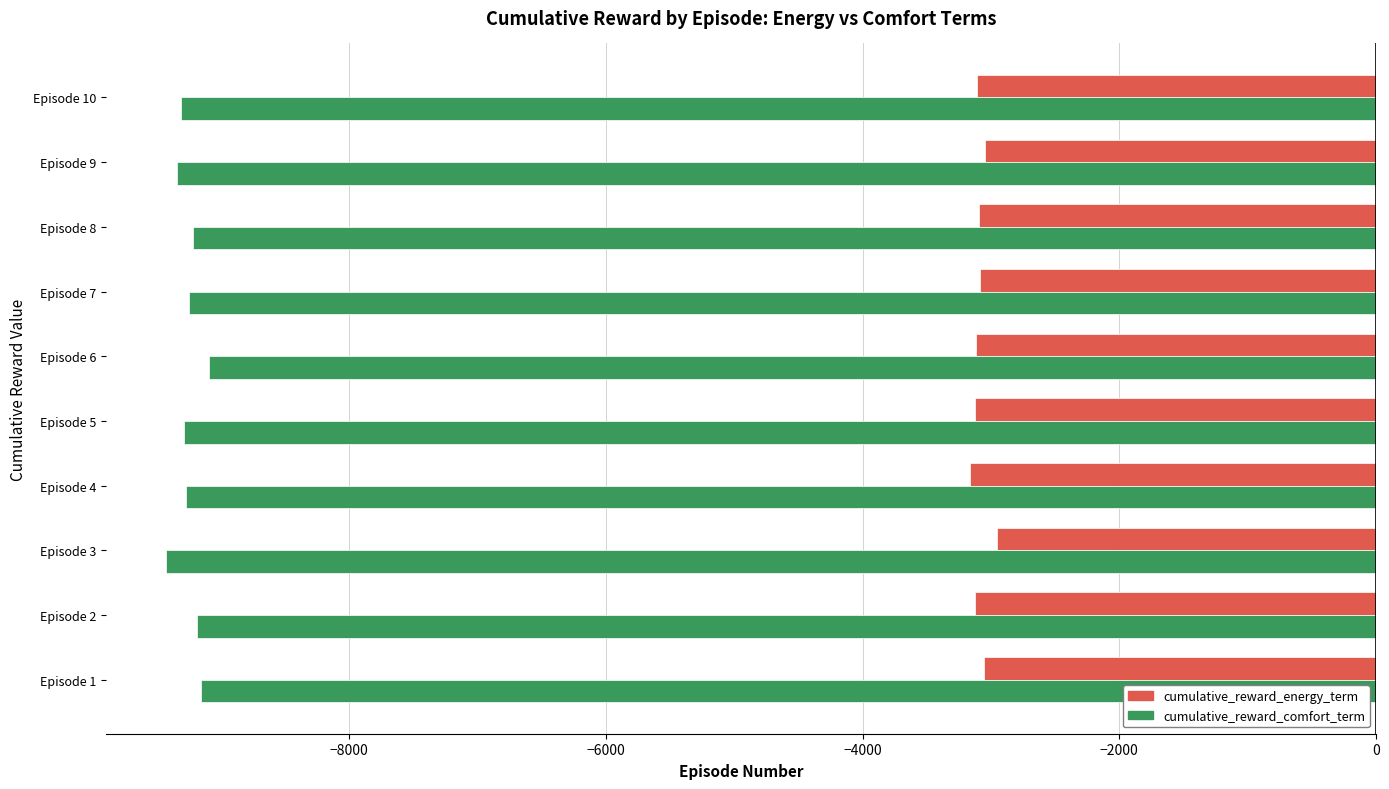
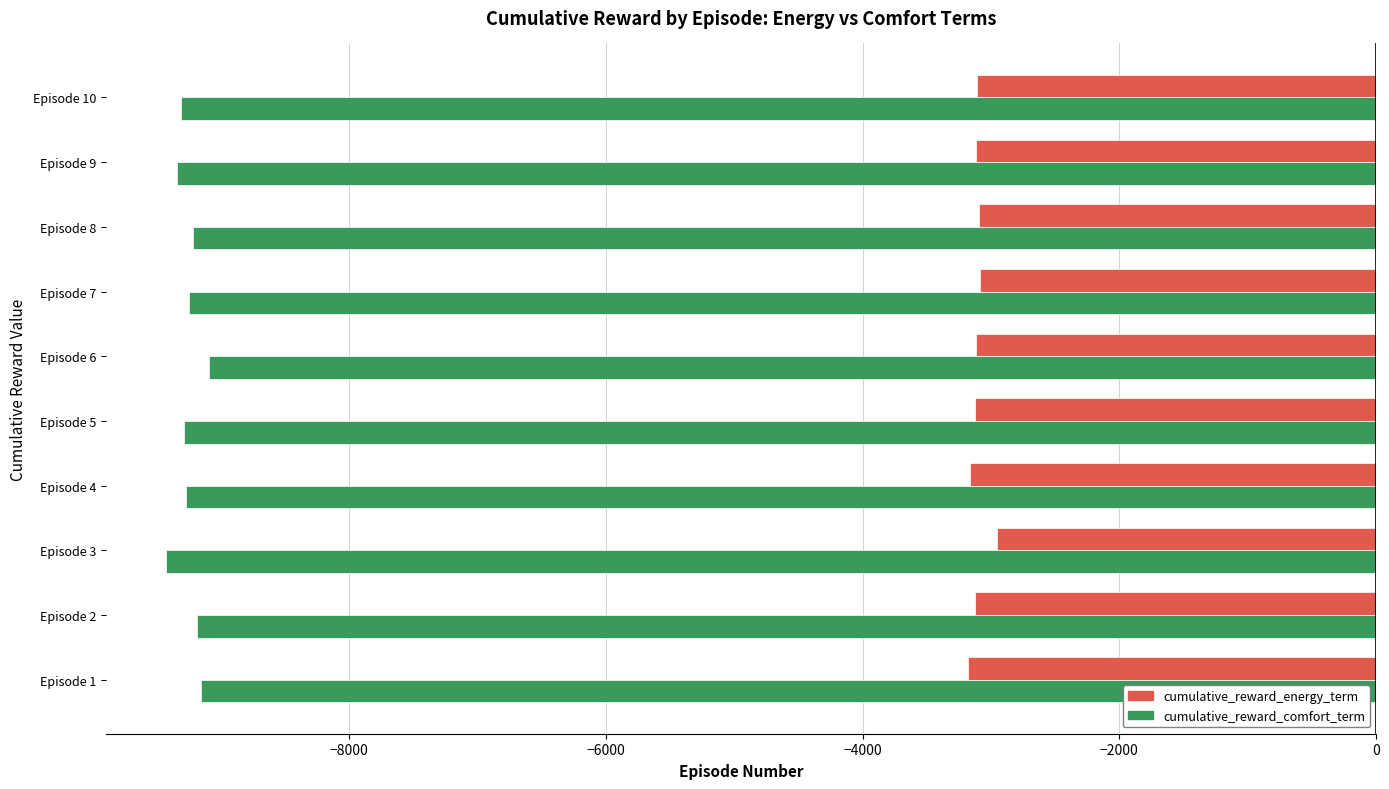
cumulative_reward_energy_term, Episode 9: -3050 -> -3110
cumulative_reward_energy_term, Episode 1: -3060 -> -3180
